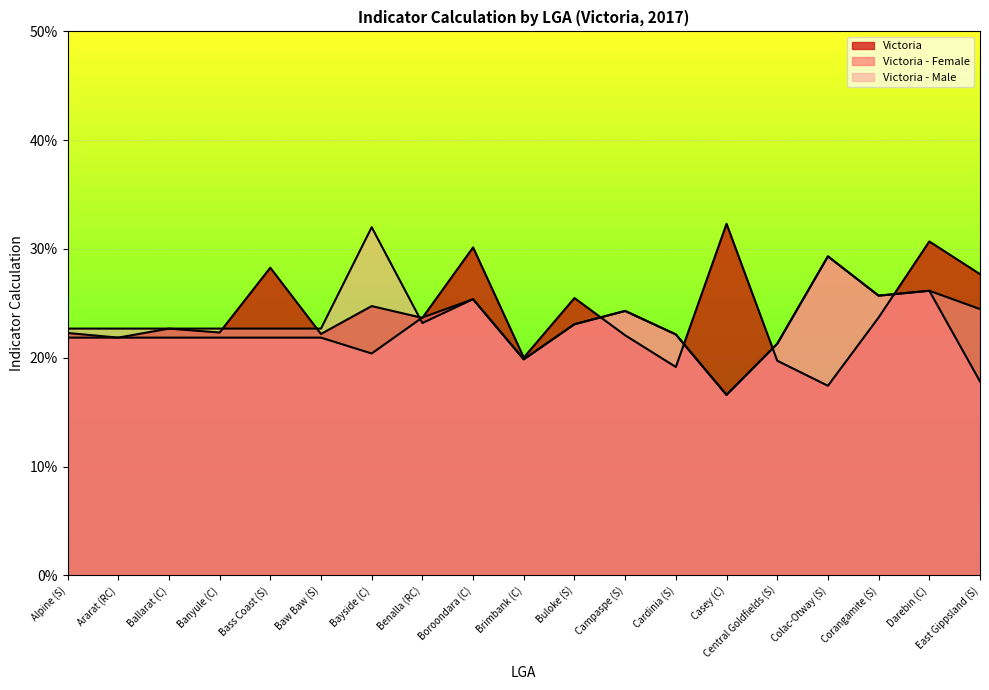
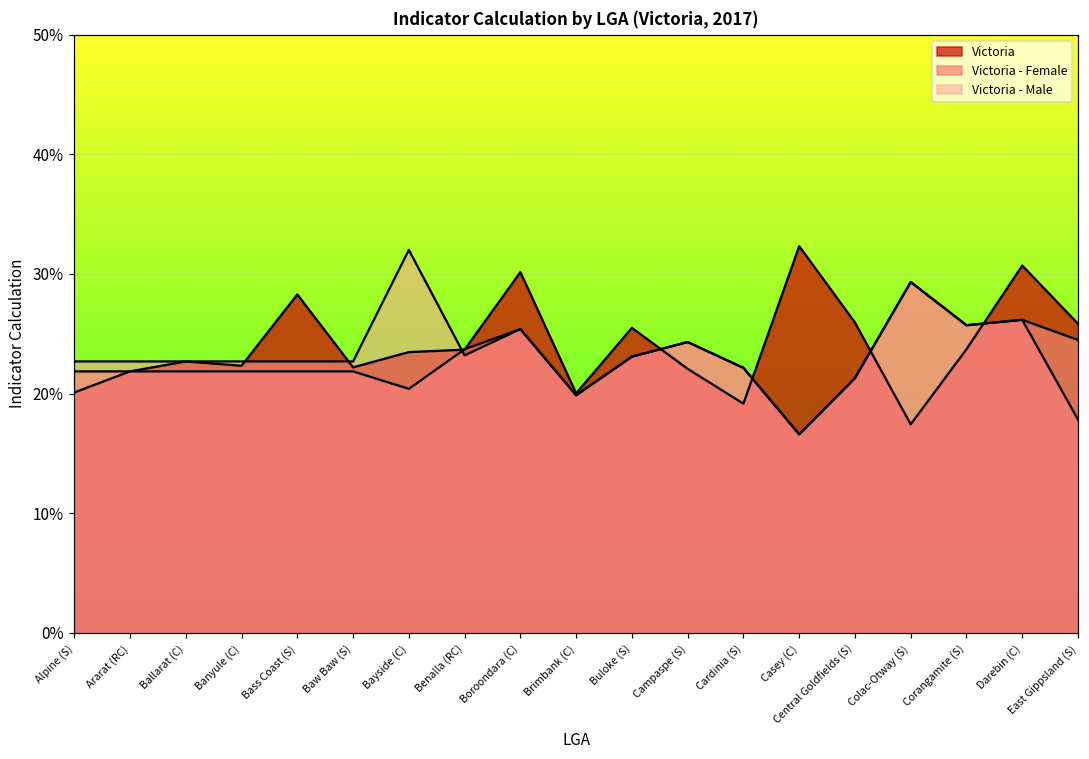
Victoria, Alpine (S): 22.3% -> 20.1%
Victoria, Bayside (C): 24.8% -> 23.5%
Victoria, Central Goldfields (S): 19.7% -> 25.9%
Victoria, East Gippsland (S): 27.7% -> 25.8%
